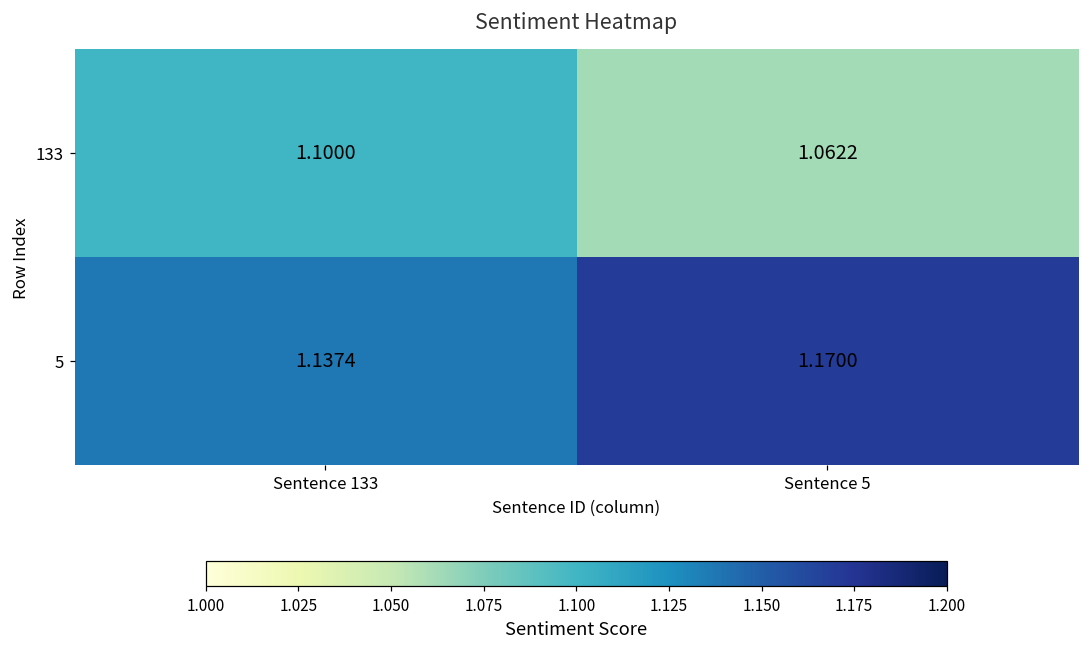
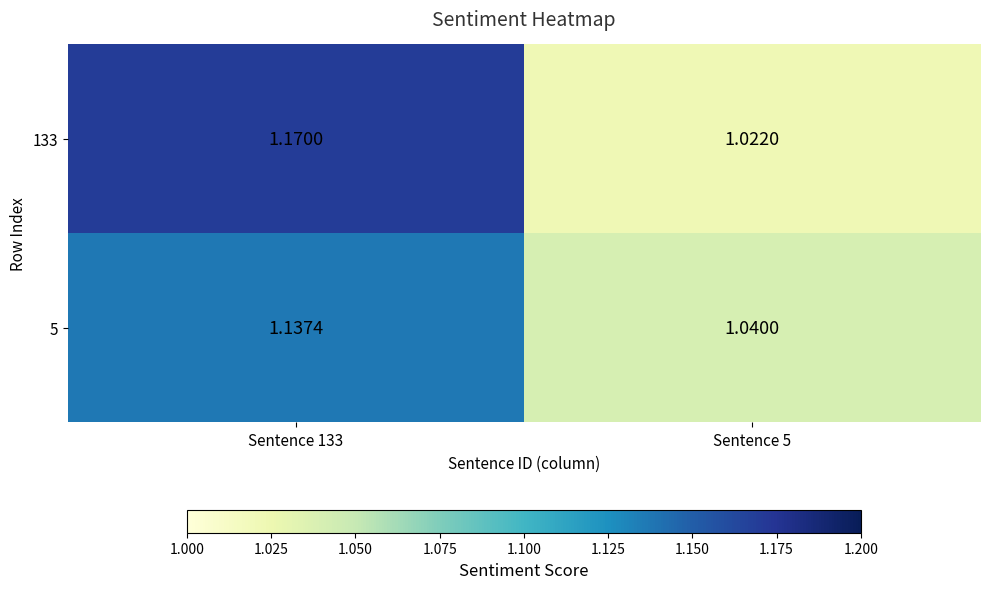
133, Sentence 133: 1.1000 -> 1.1700
133, Sentence 5: 1.0622 -> 1.0220
5, Sentence 5: 1.1700 -> 1.0400
